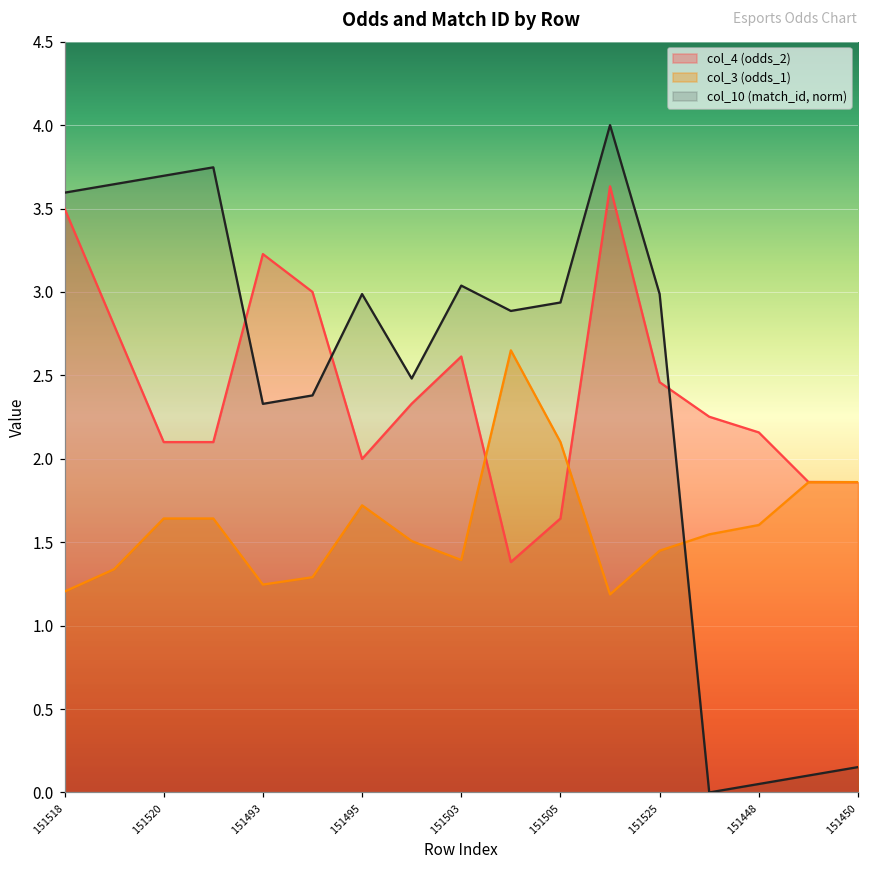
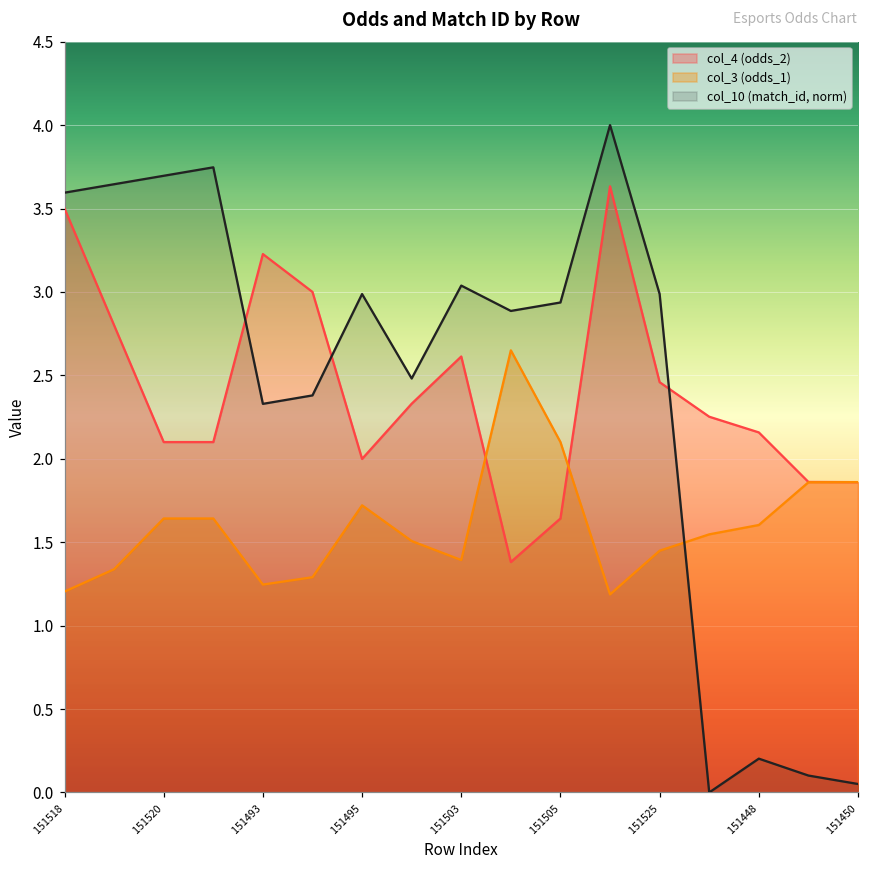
col_10 (match_id, norm), 151448: 0.05 -> 0.20
col_10 (match_id, norm), 151450: 0.15 -> 0.05
